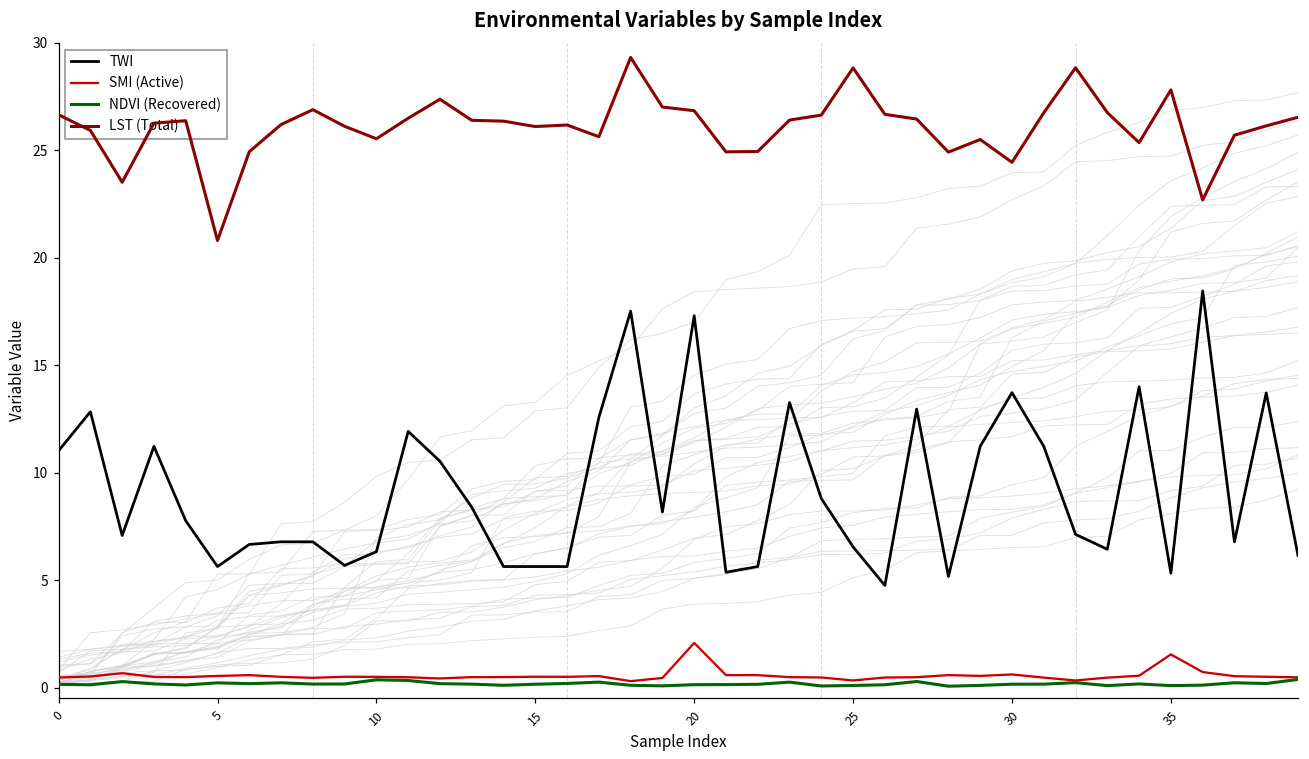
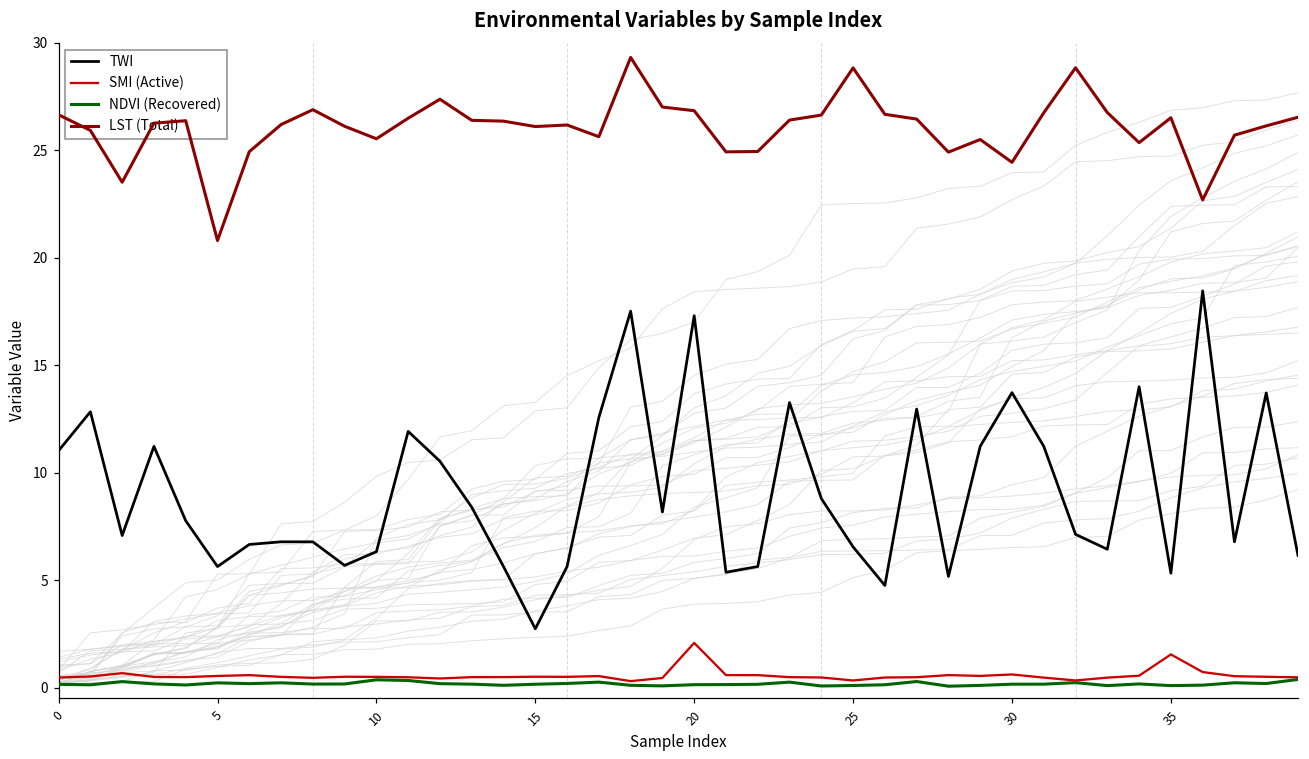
TWI, 15: 5.6 -> 2.7
LST (Total), 35: 27.8 -> 26.5
